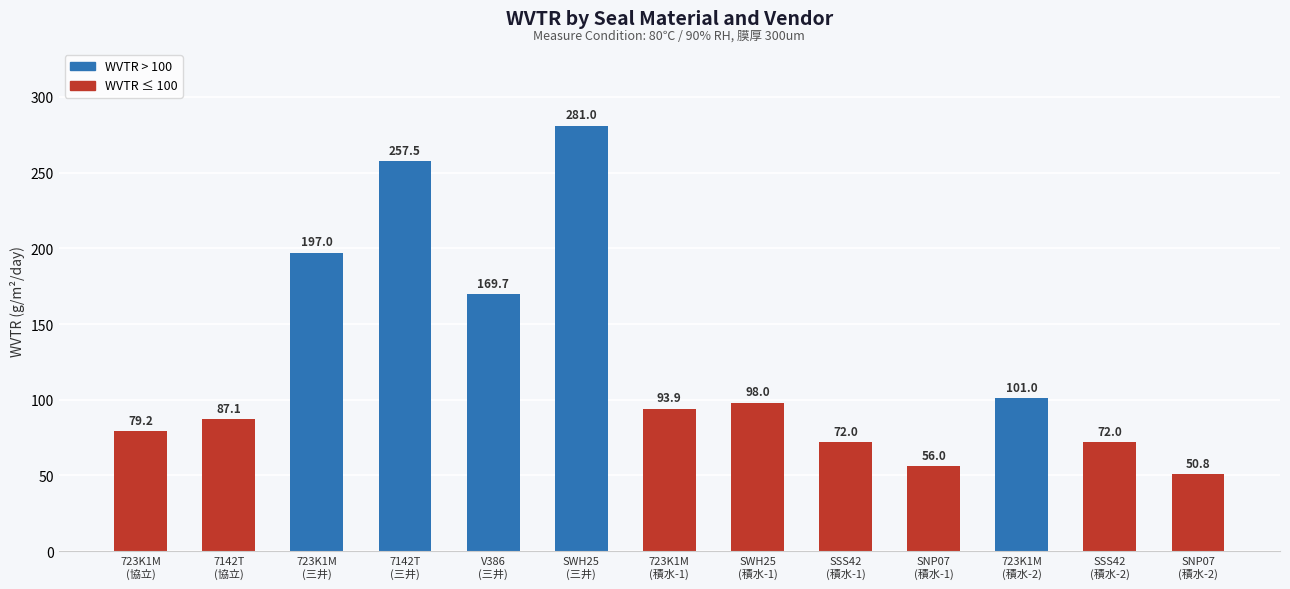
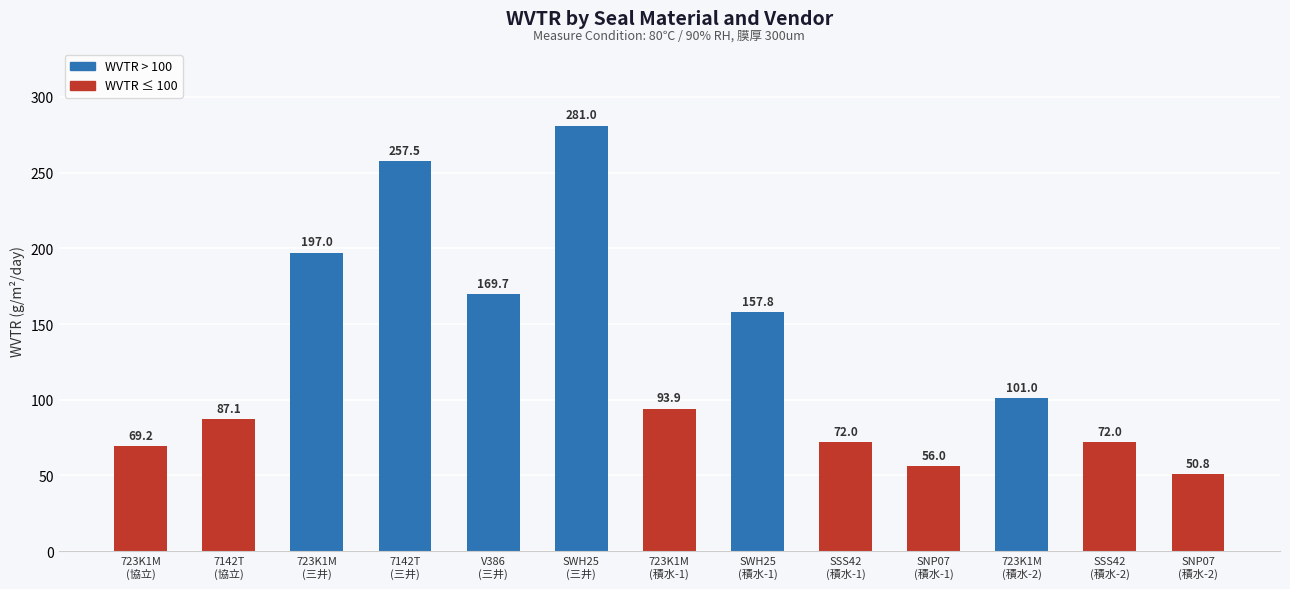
723K1M (協立): 79.2 -> 69.2
SWH25 (積水-1): 98.0 -> 157.8
